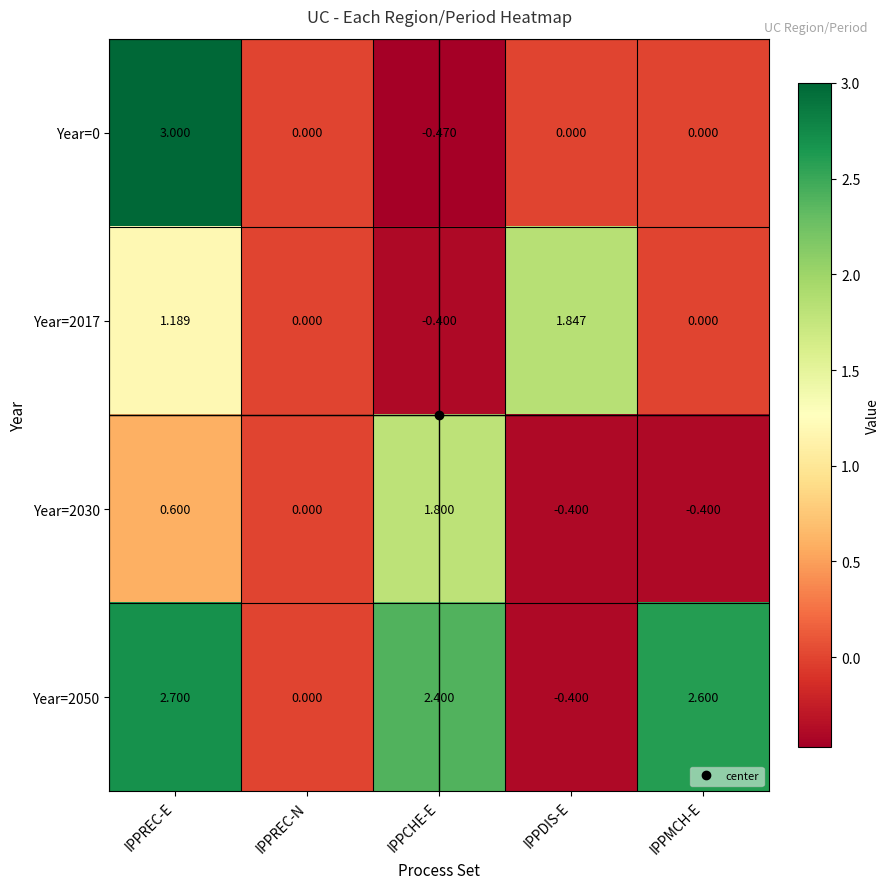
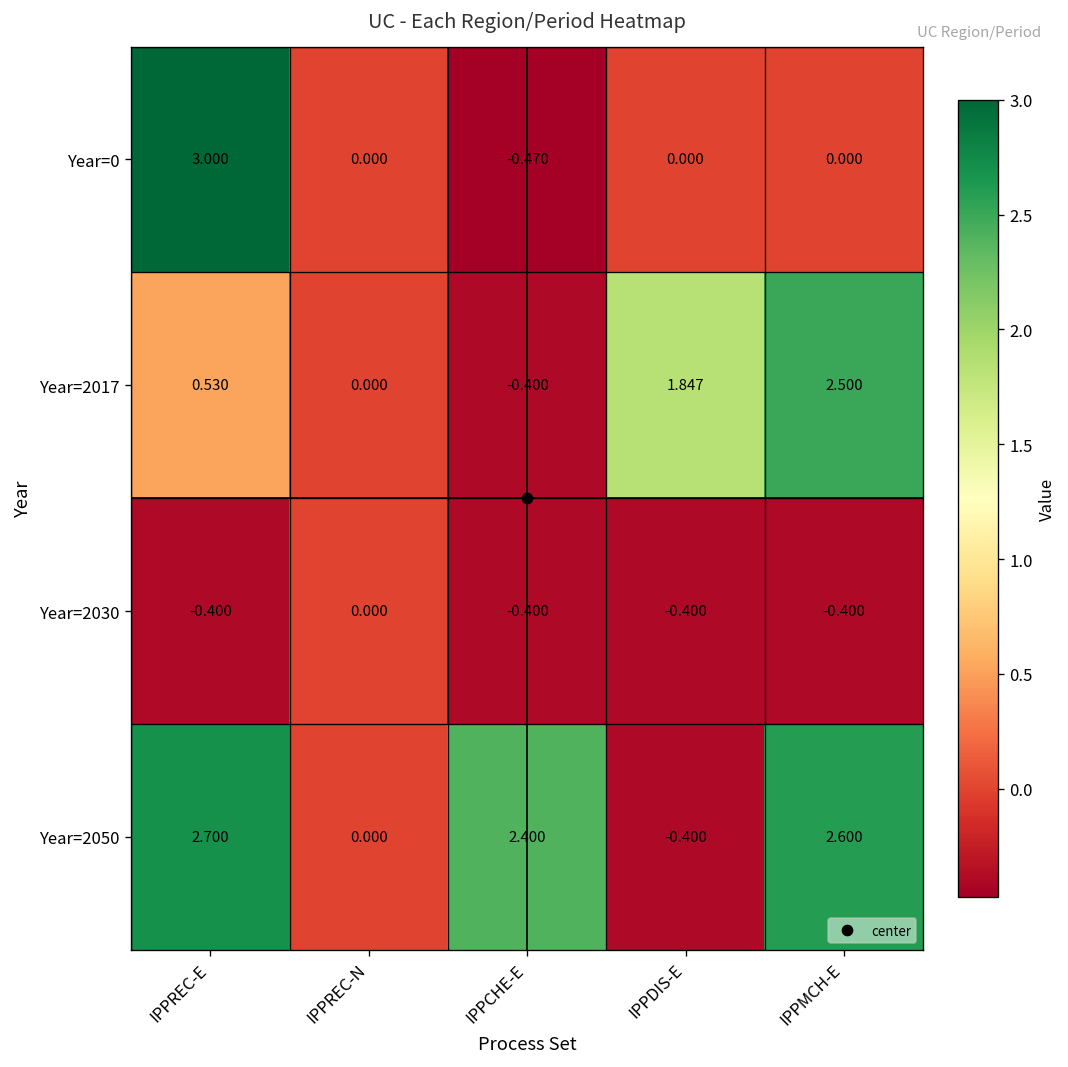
Year=2017, IPPREC-E: 1.189 -> 0.530
Year=2017, IPPMCH-E: 0.000 -> 2.500
Year=2030, IPPREC-E: 0.600 -> -0.400
Year=2030, IPPCHE-E: 1.800 -> -0.400
